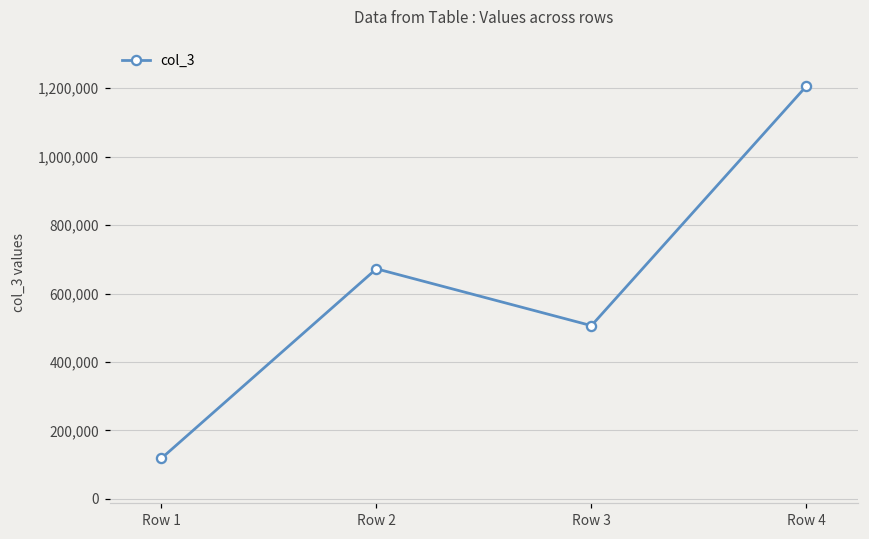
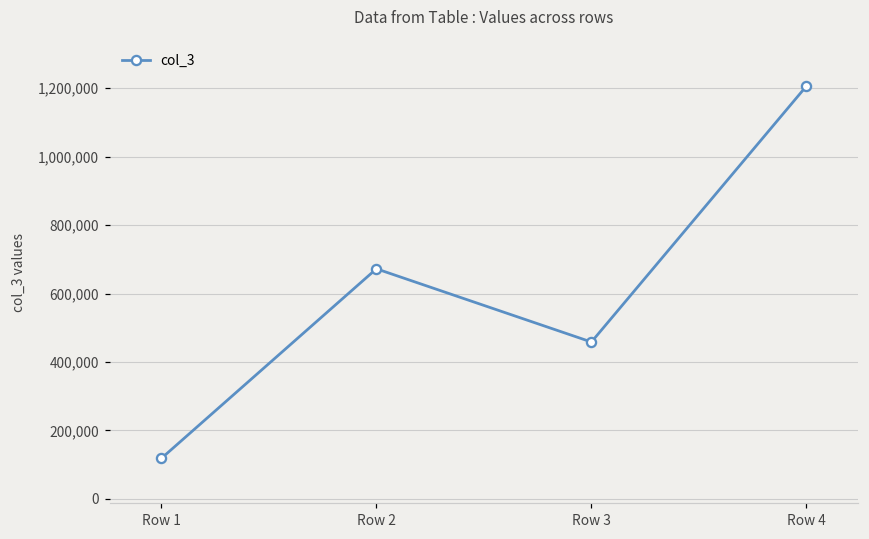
Row 3: 510,000 -> 460,000
